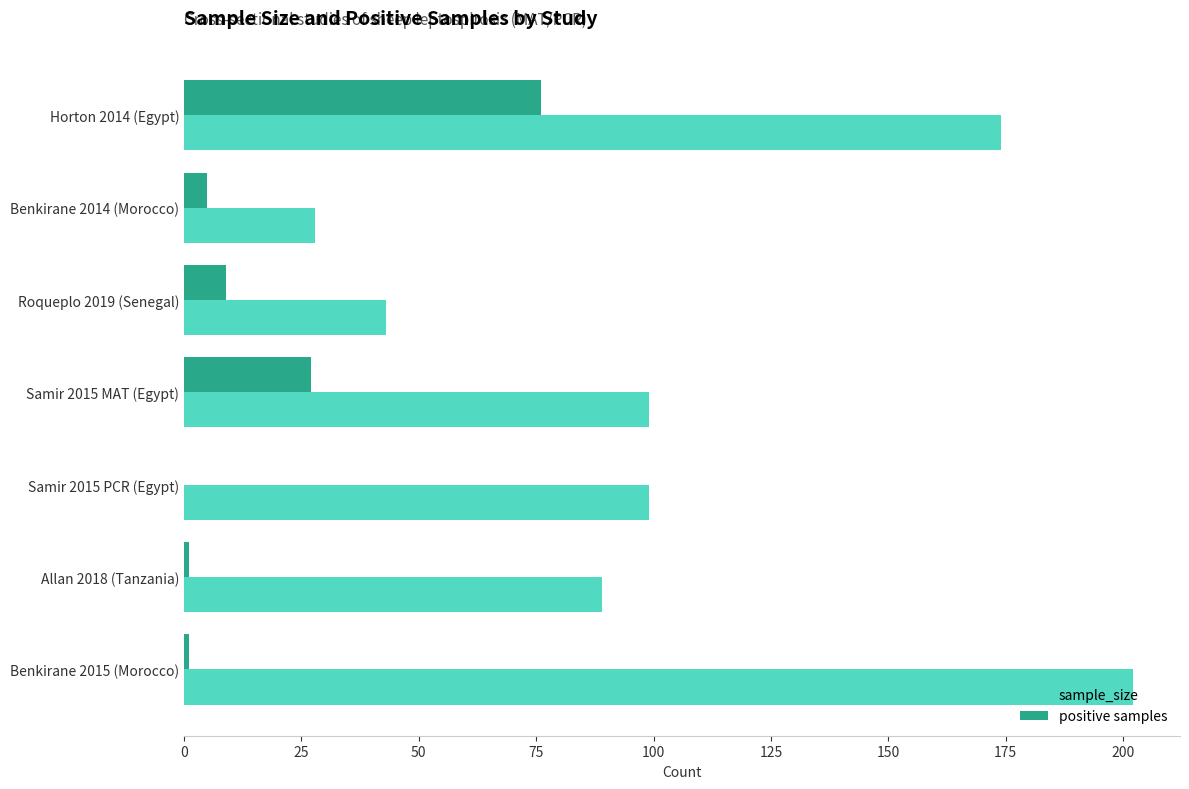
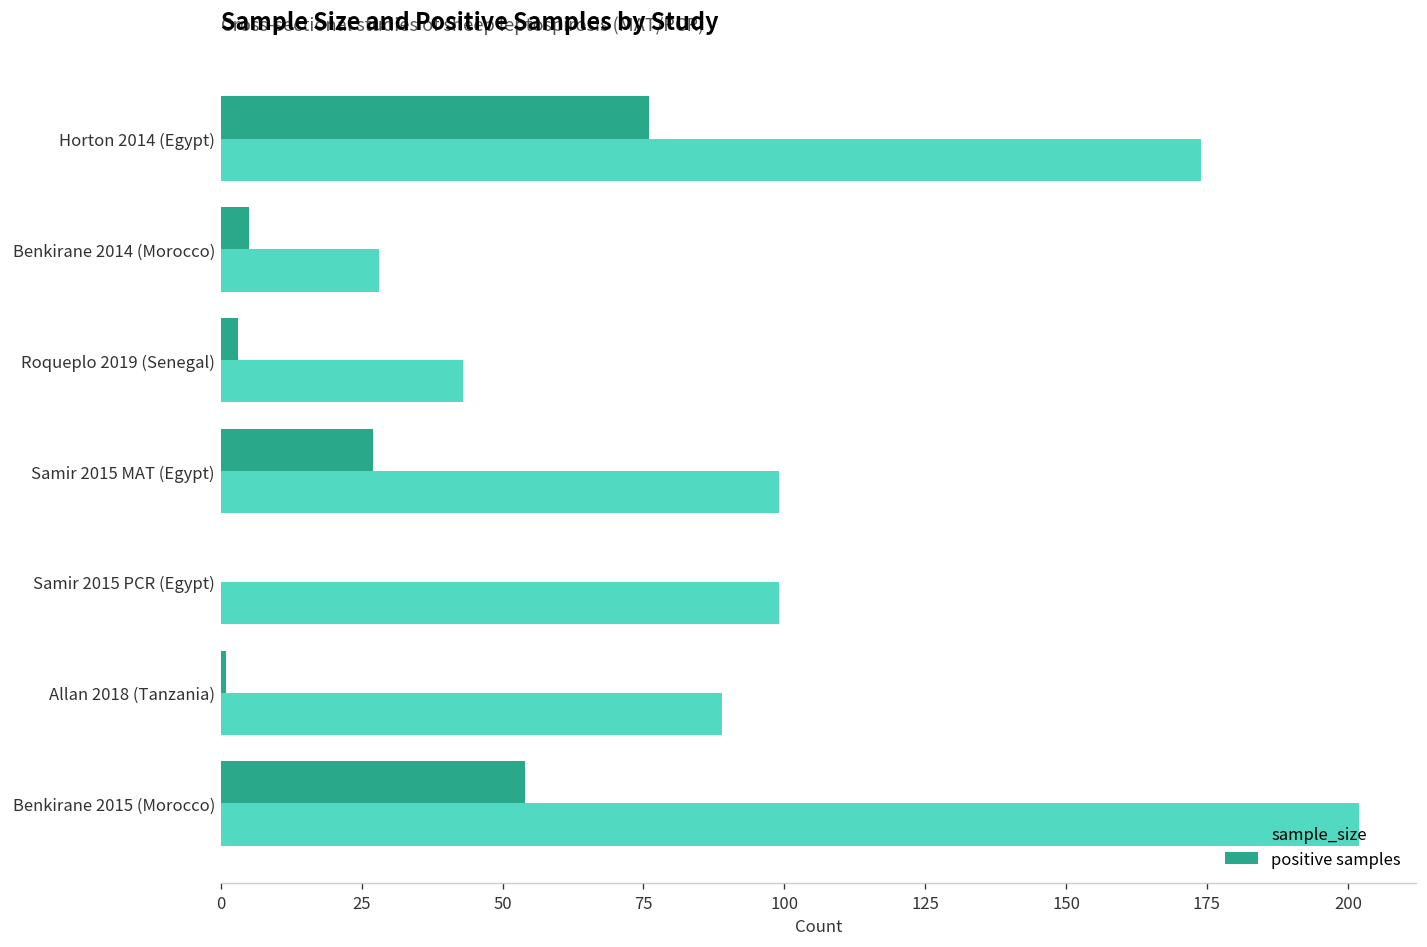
positive samples, Roqueplo 2019 (Senegal): 9 -> 3
positive samples, Benkirane 2015 (Morocco): 1 -> 54
